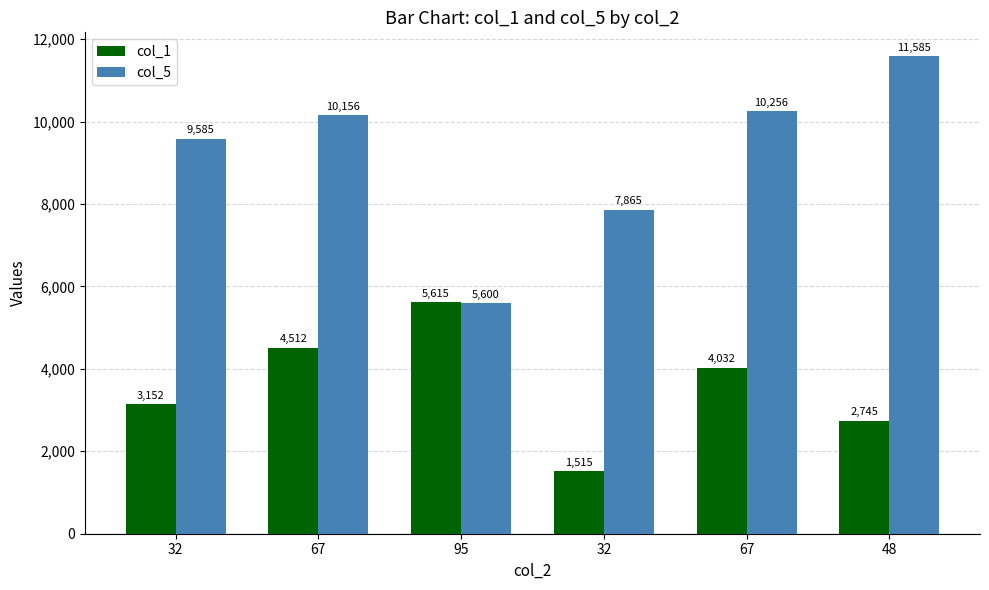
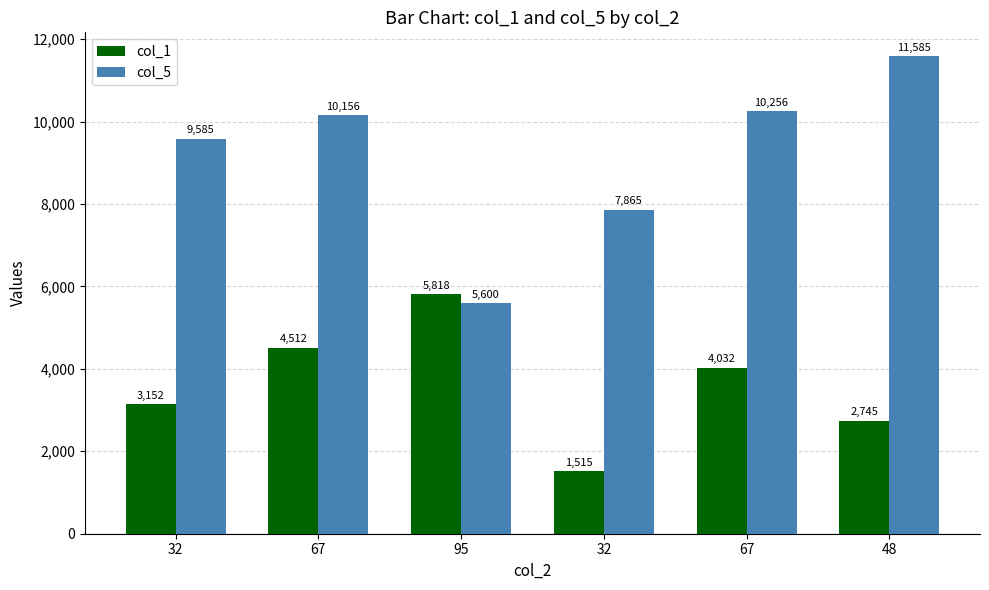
col_1, 95: 5,615 -> 5,818
